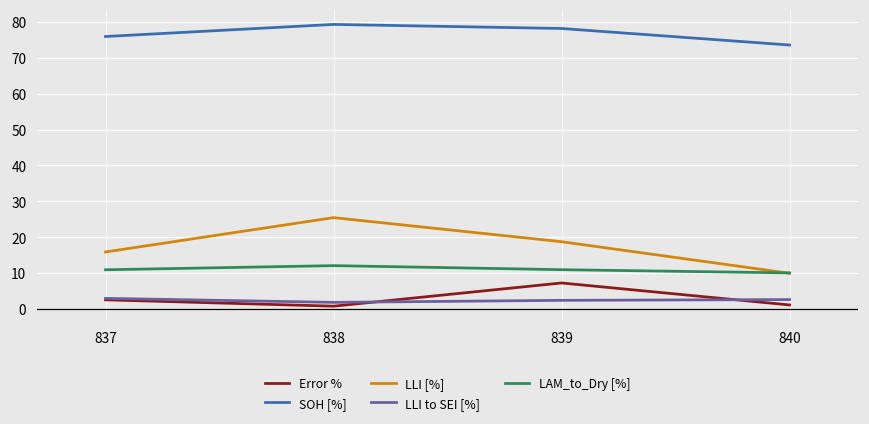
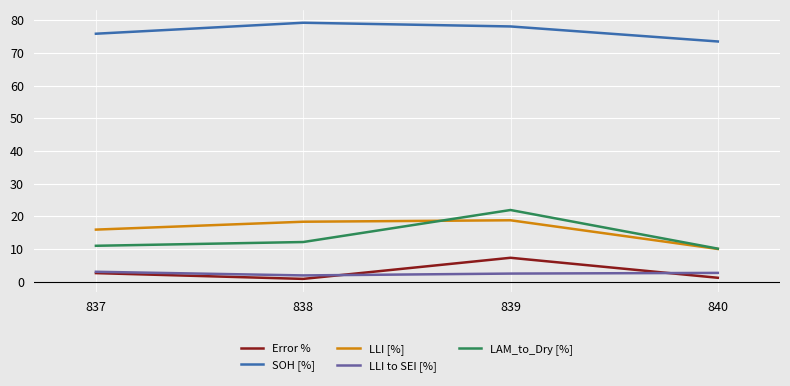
LLI [%], 838: 25 -> 18
LAM_to_Dry [%], 839: 11 -> 22
